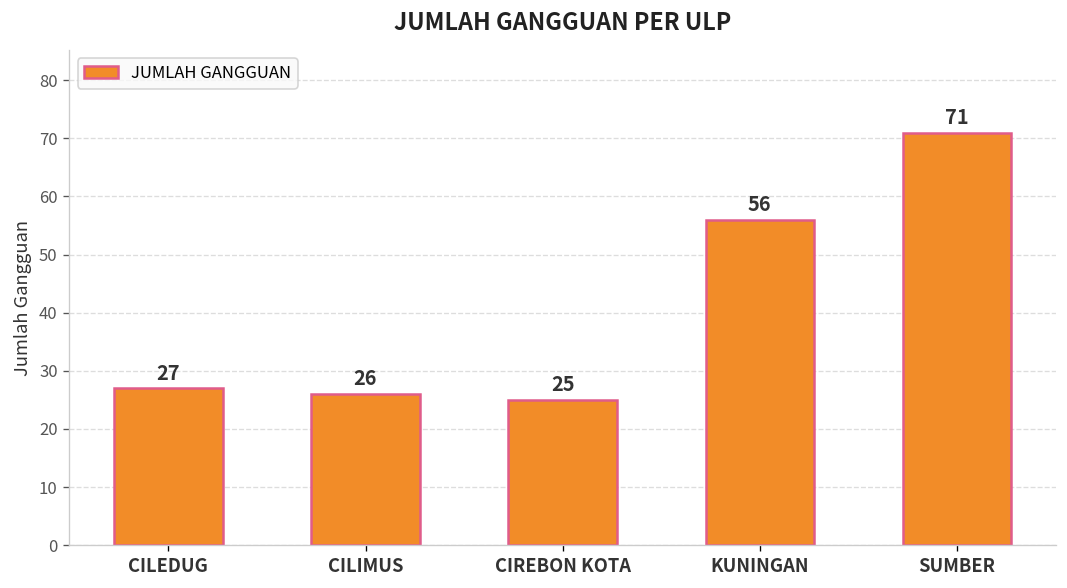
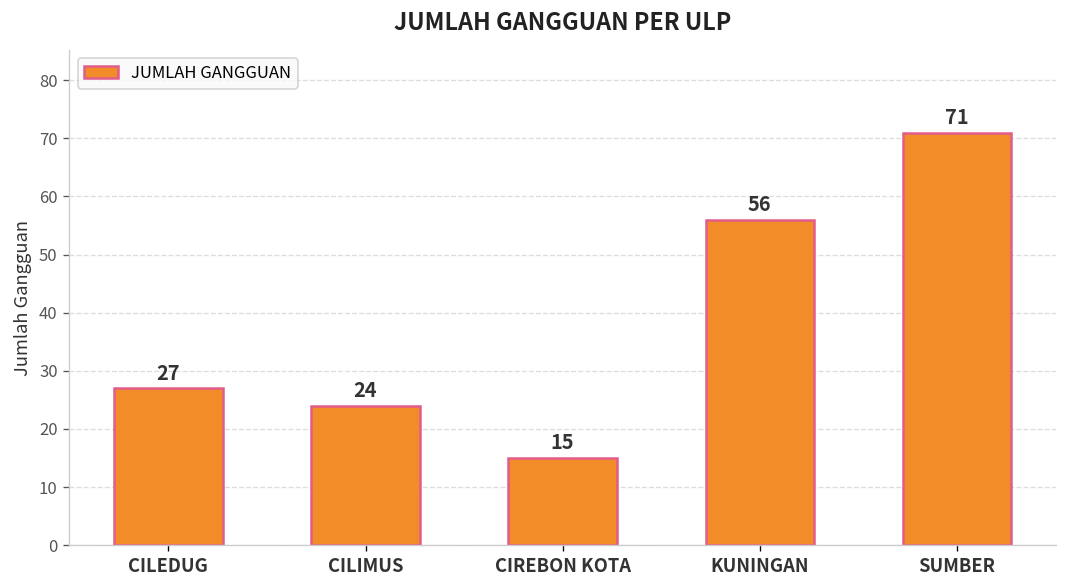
CILIMUS: 26 -> 24
CIREBON KOTA: 25 -> 15
